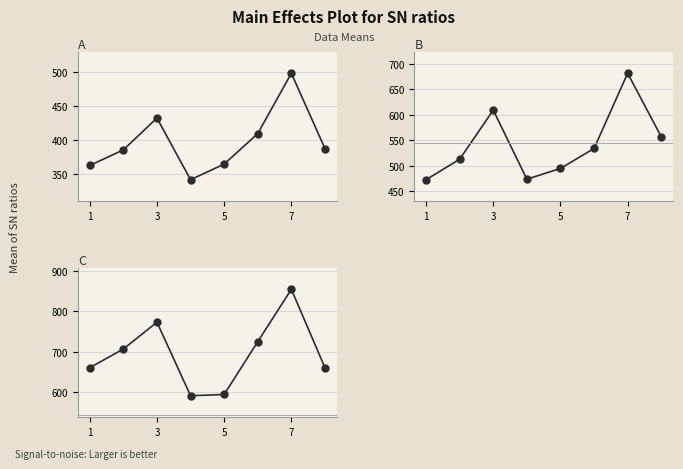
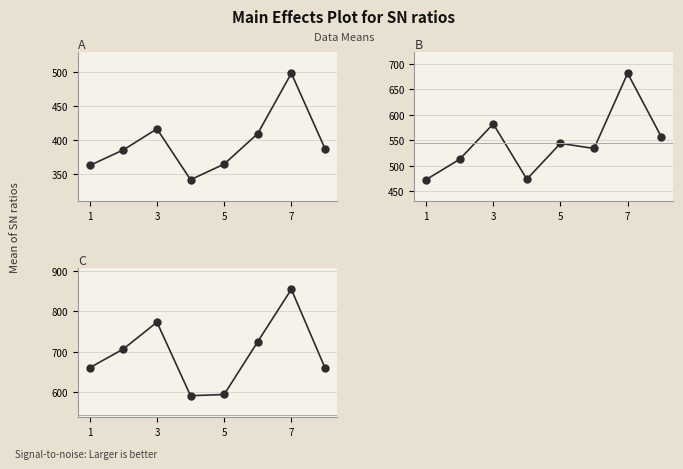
A, 3: 430 -> 420
B, 3: 610 -> 580
B, 5: 500 -> 540
